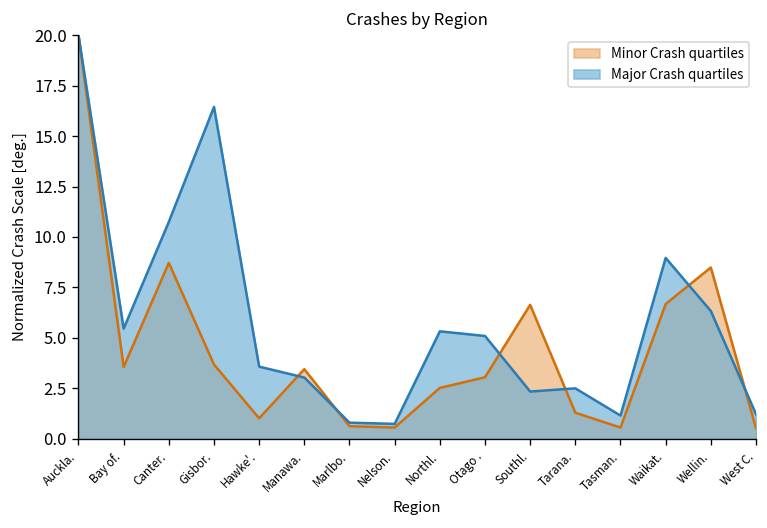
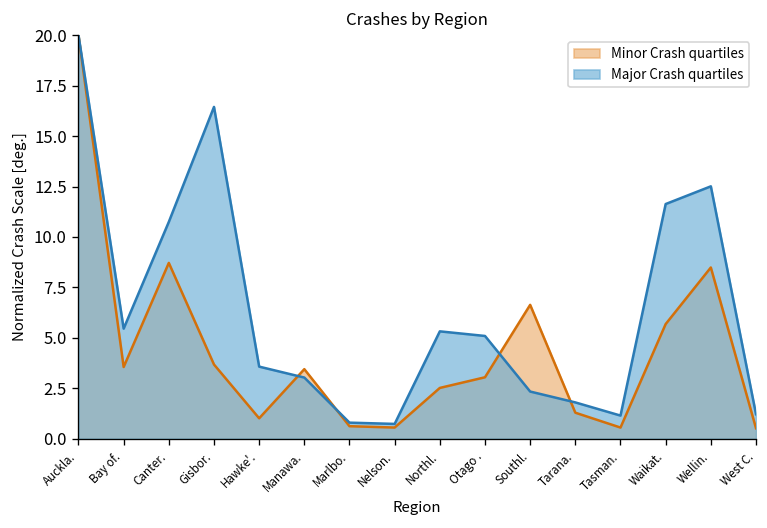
Major Crash quartiles, Tarana.: 2.5 -> 1.8
Minor Crash quartiles, Waikat.: 6.7 -> 5.7
Major Crash quartiles, Waikat.: 9.0 -> 11.6
Major Crash quartiles, Wellin.: 6.3 -> 12.5
